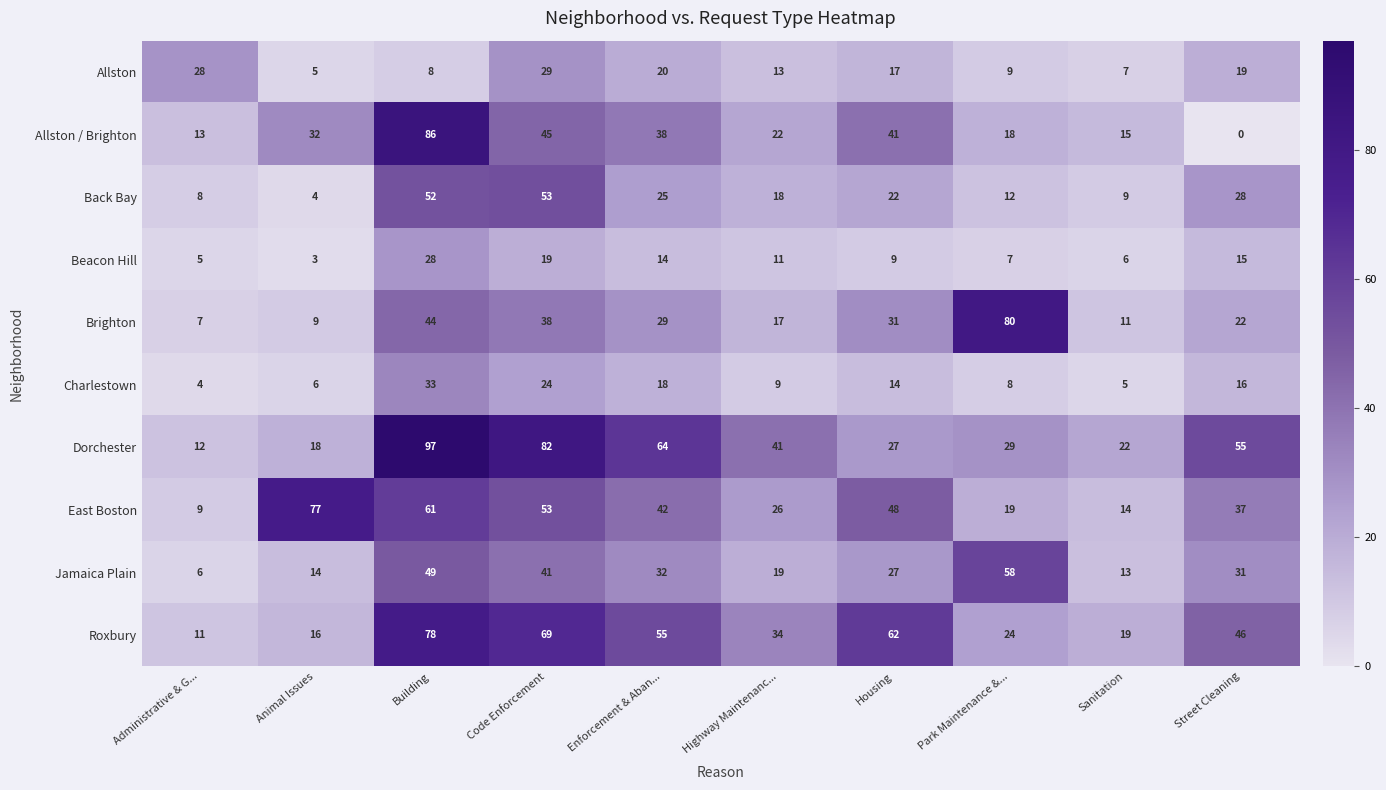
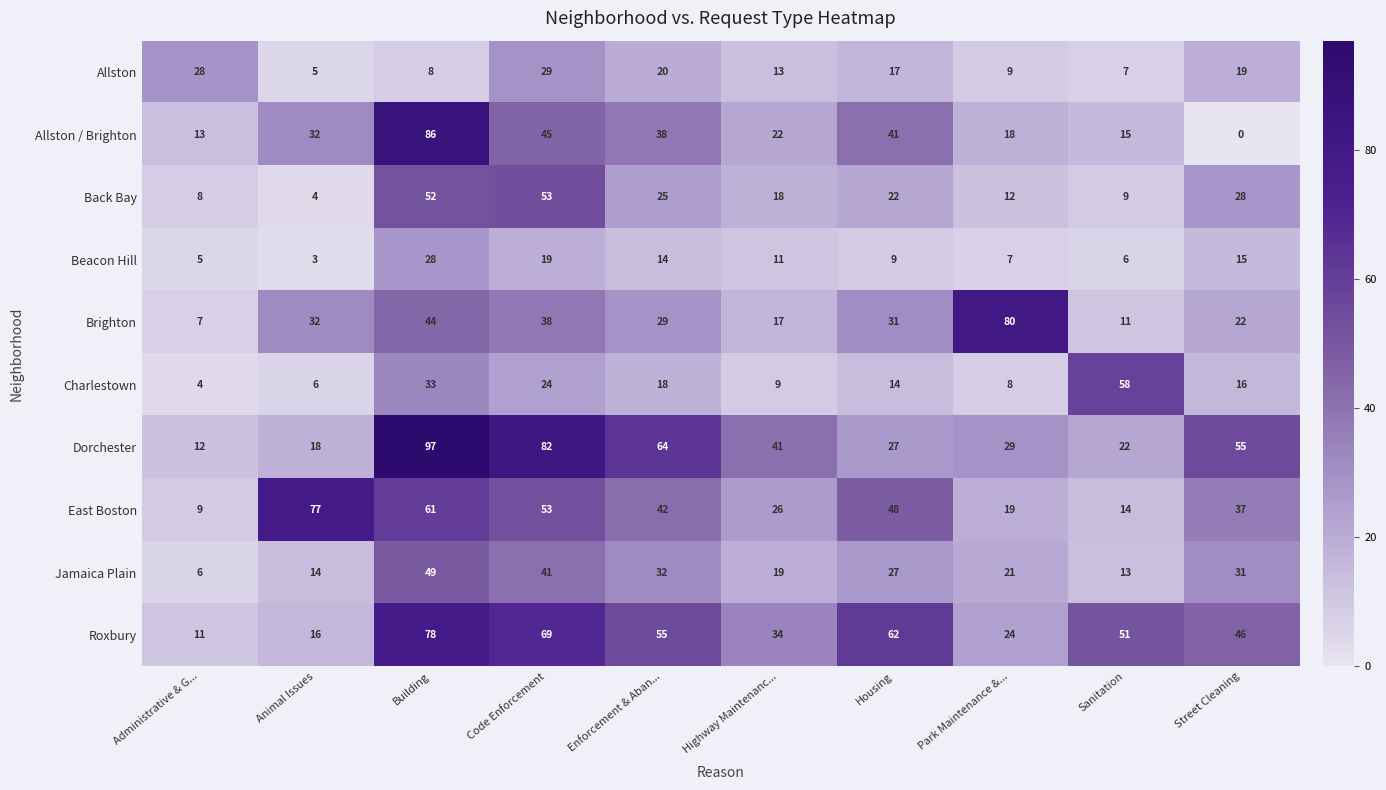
Brighton, Animal Issues: 9 -> 32
Charlestown, Sanitation: 5 -> 58
Jamaica Plain, Park Maintenance &...: 58 -> 21
Roxbury, Sanitation: 19 -> 51
